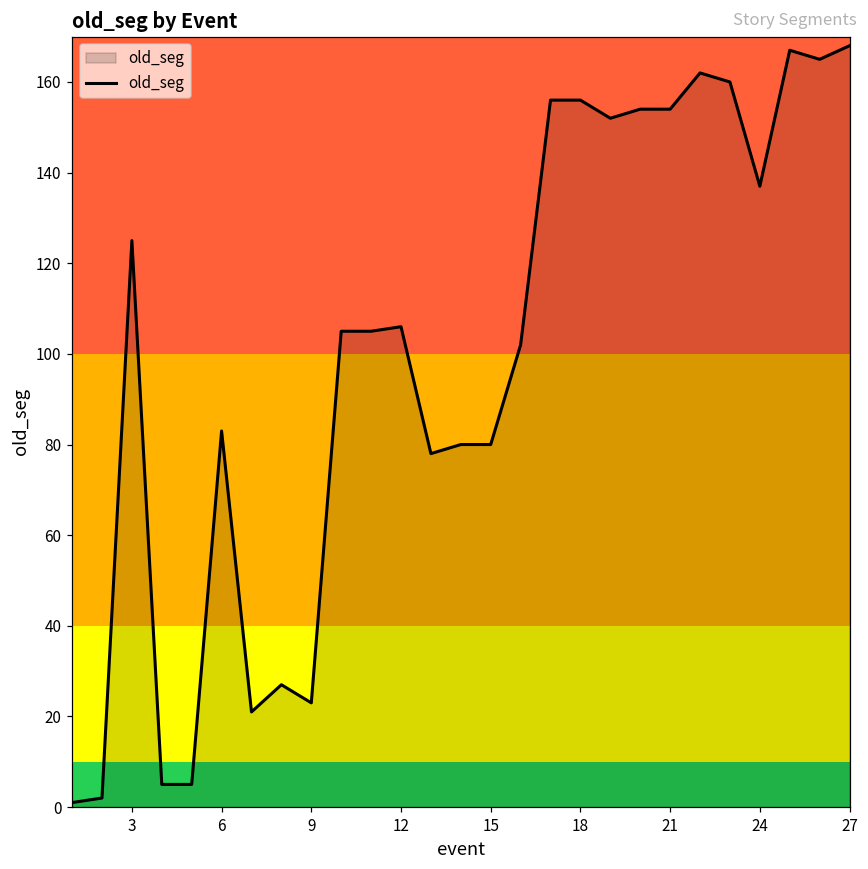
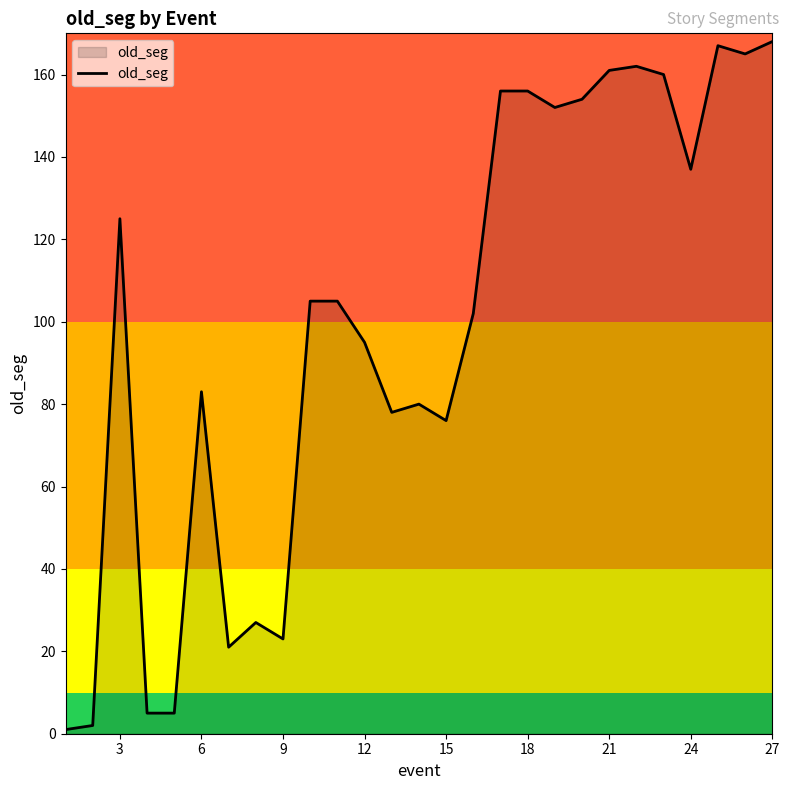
12: 106 -> 95
15: 80 -> 76
21: 154 -> 161
